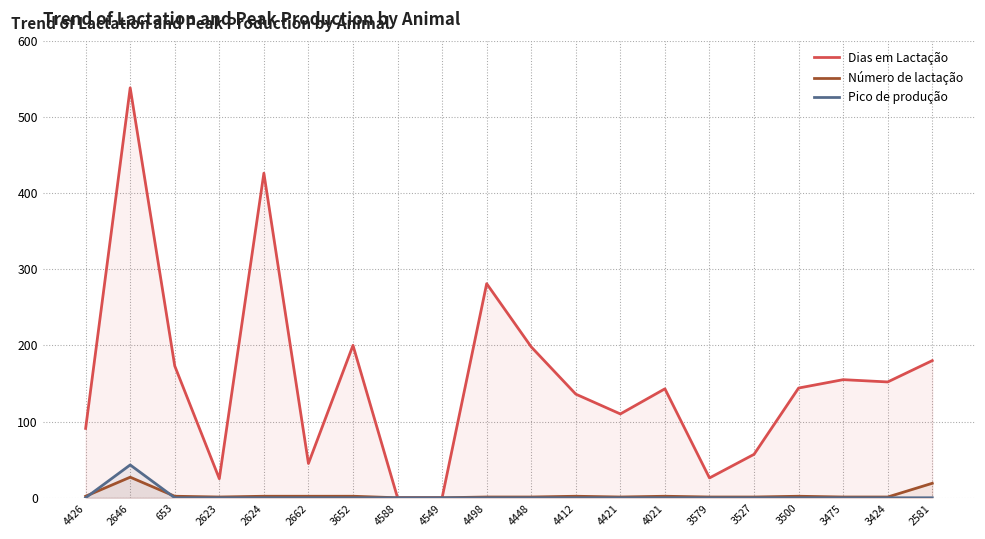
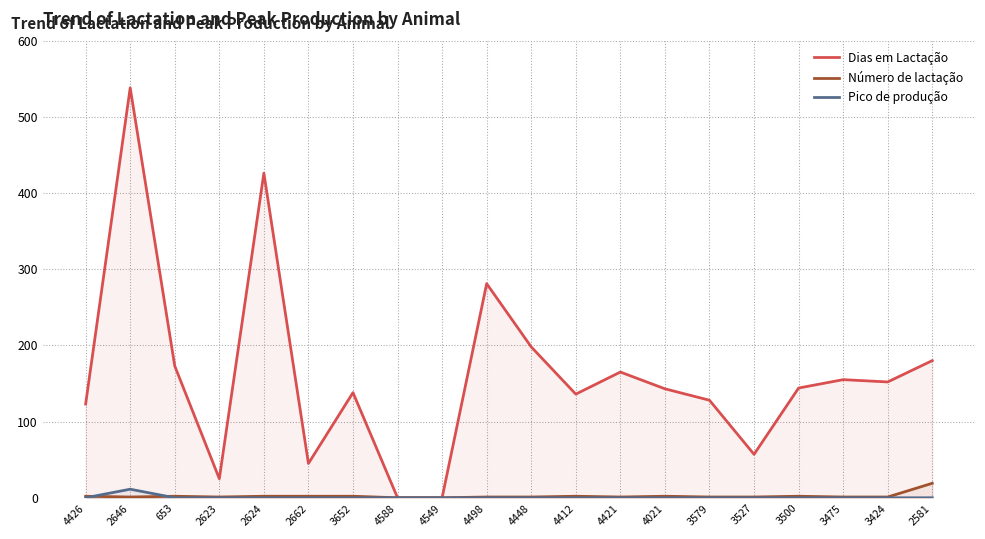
Dias em Lactação, 4426: 90 -> 120
Número de lactação, 2646: 30 -> 0
Pico de produção, 2646: 40 -> 10
Dias em Lactação, 3652: 200 -> 140
Dias em Lactação, 4421: 110 -> 170
Dias em Lactação, 3579: 30 -> 130
